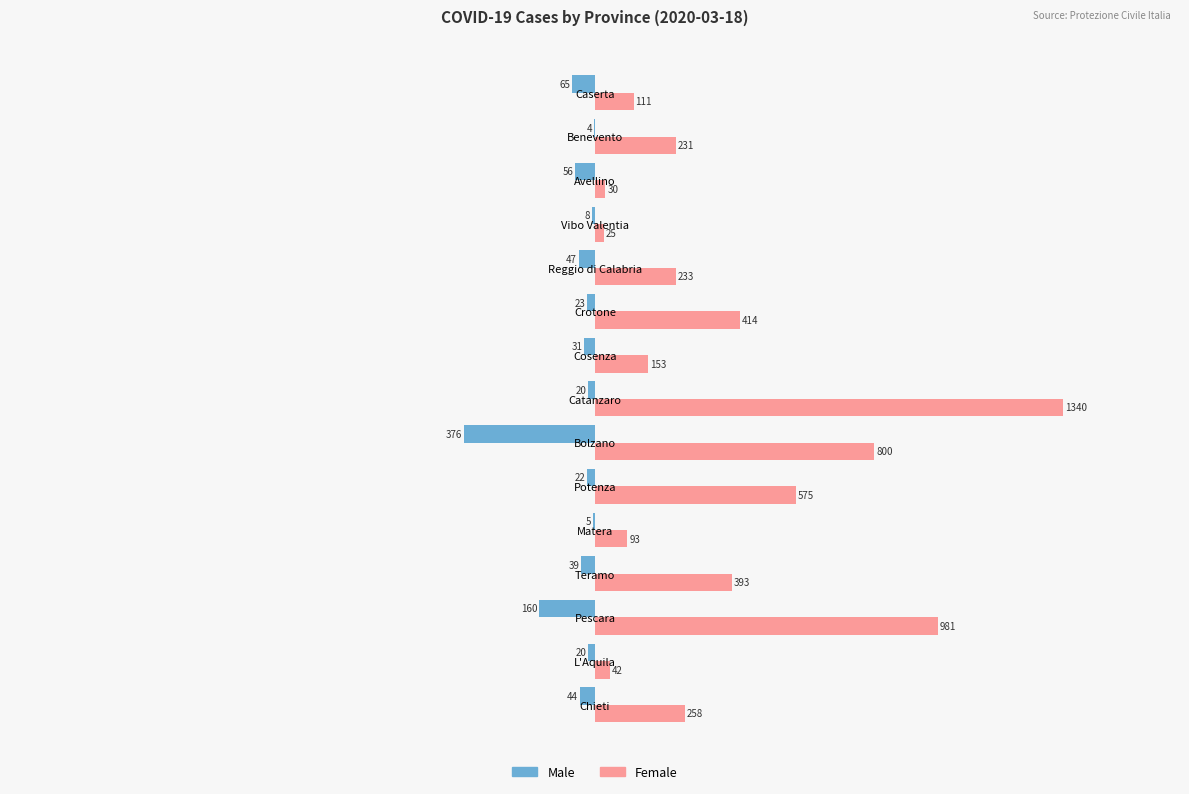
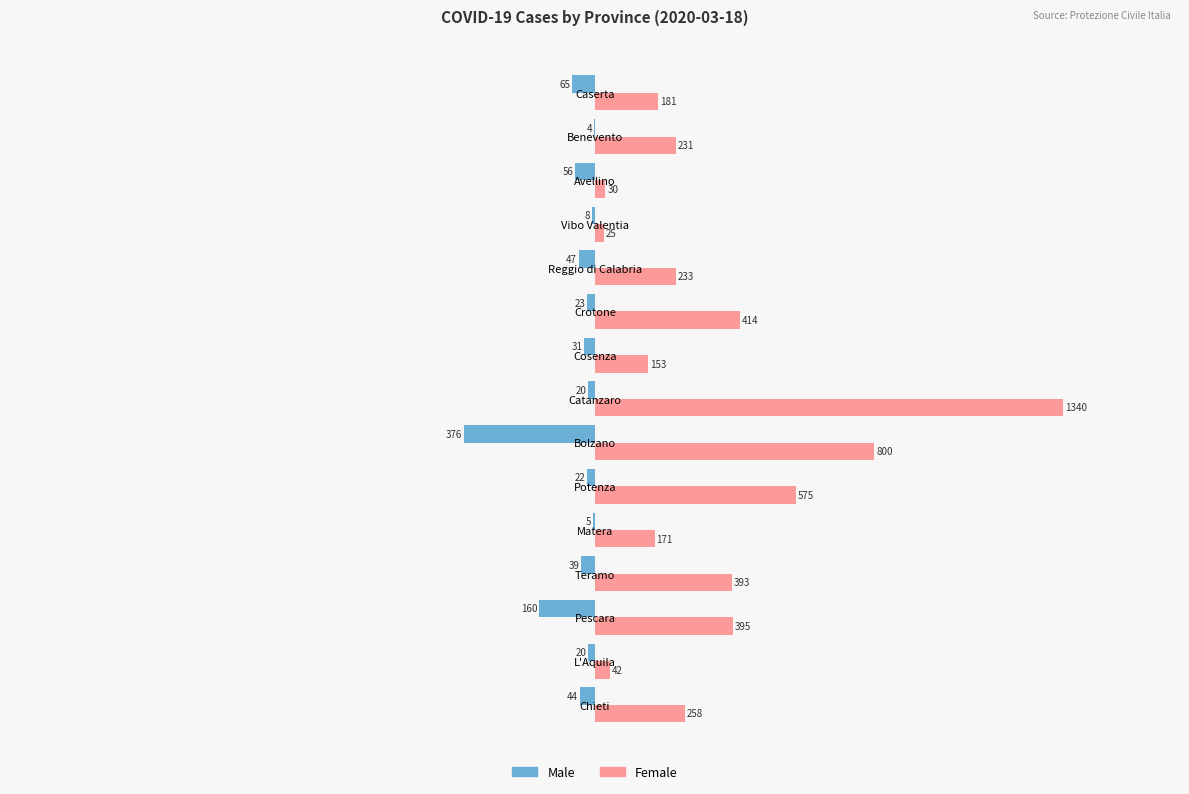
Female, Caserta: 111 -> 181
Female, Matera: 93 -> 171
Female, Pescara: 981 -> 395
